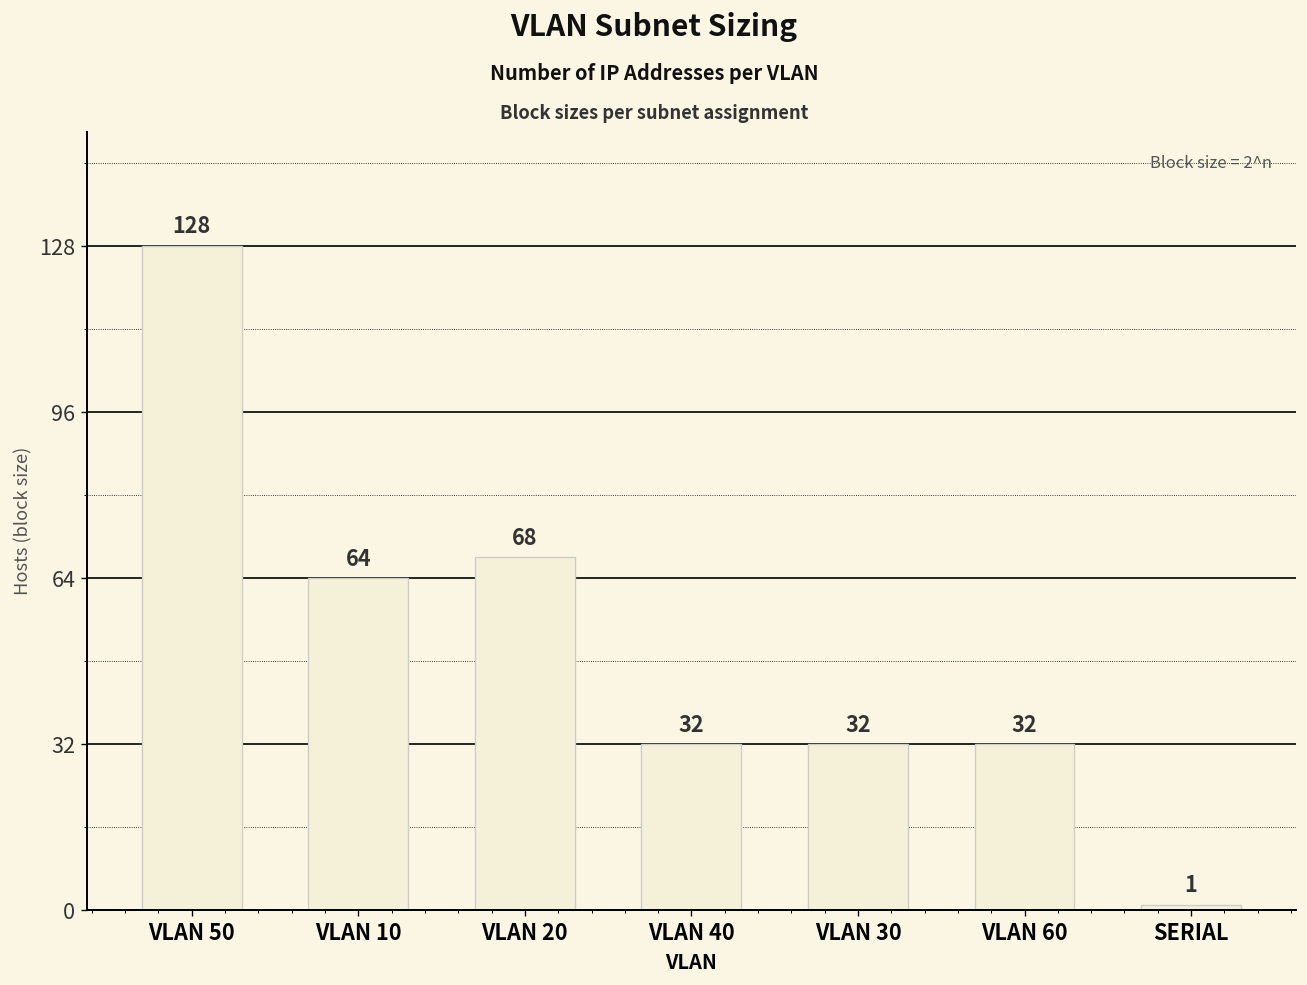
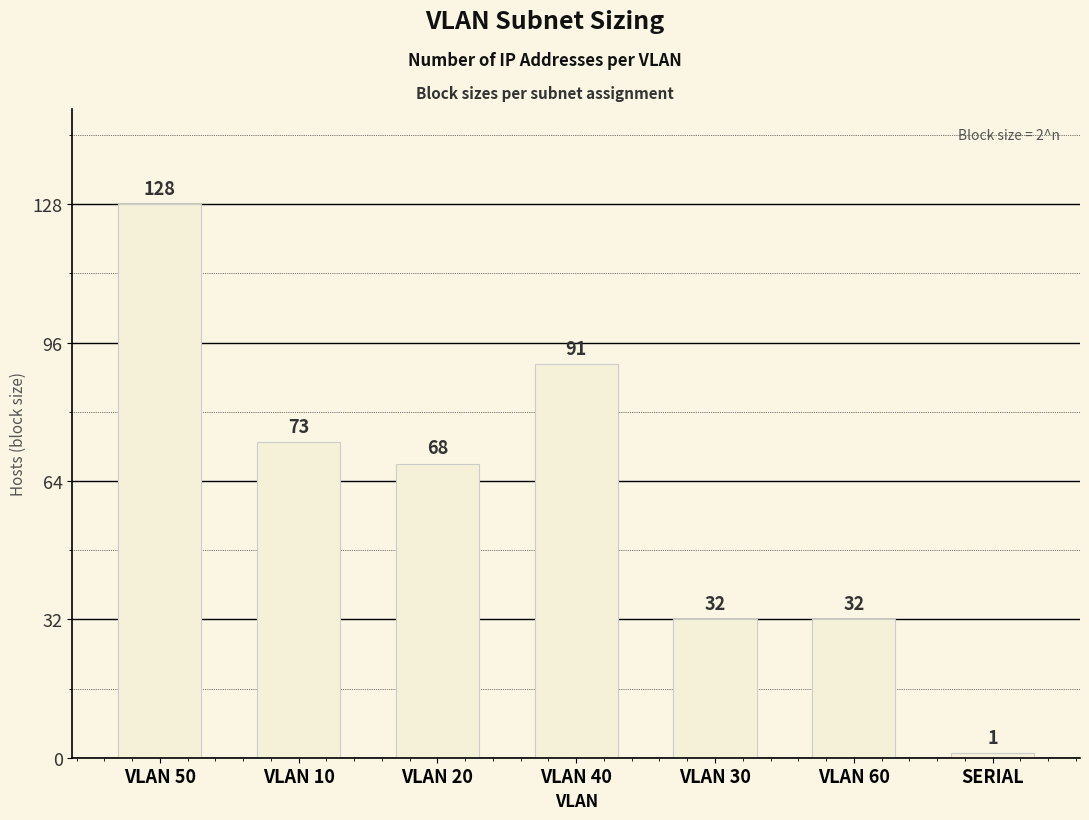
VLAN 10: 64 -> 73
VLAN 40: 32 -> 91
